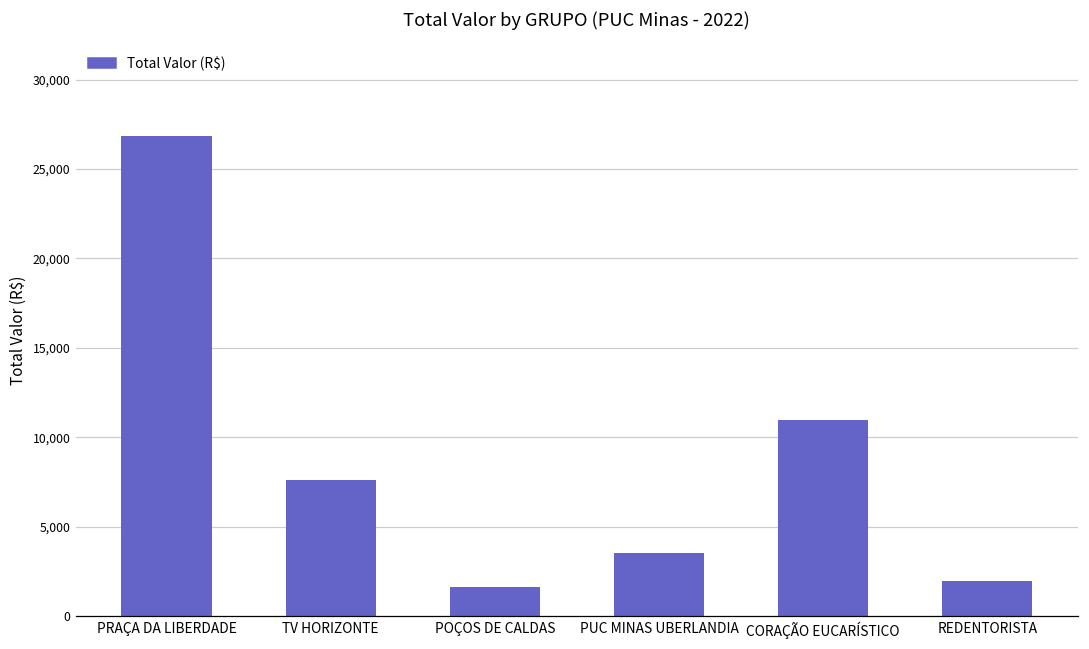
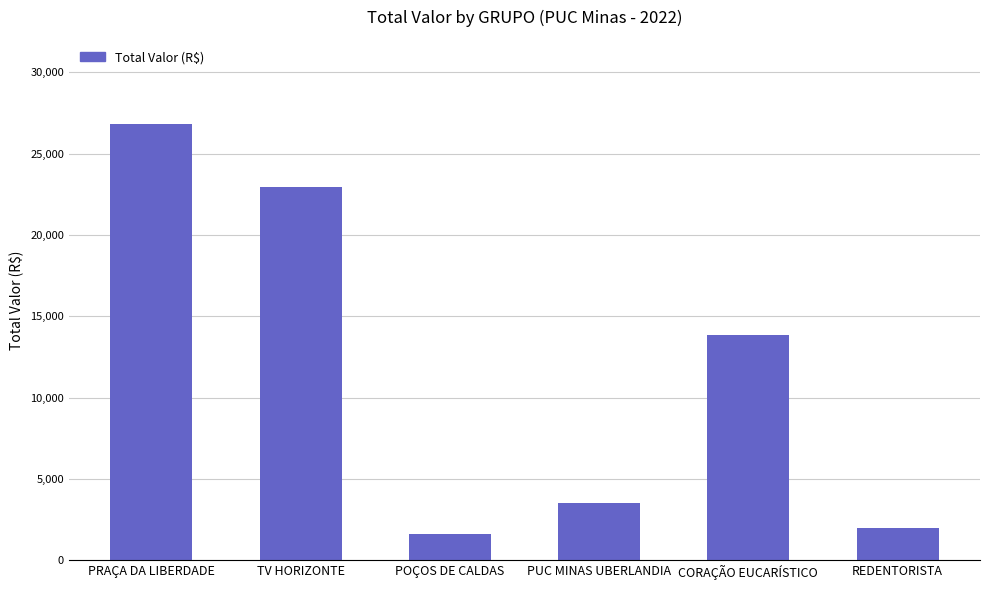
TV HORIZONTE: 7,600 -> 22,900
CORAÇÃO EUCARÍSTICO: 11,000 -> 13,800
